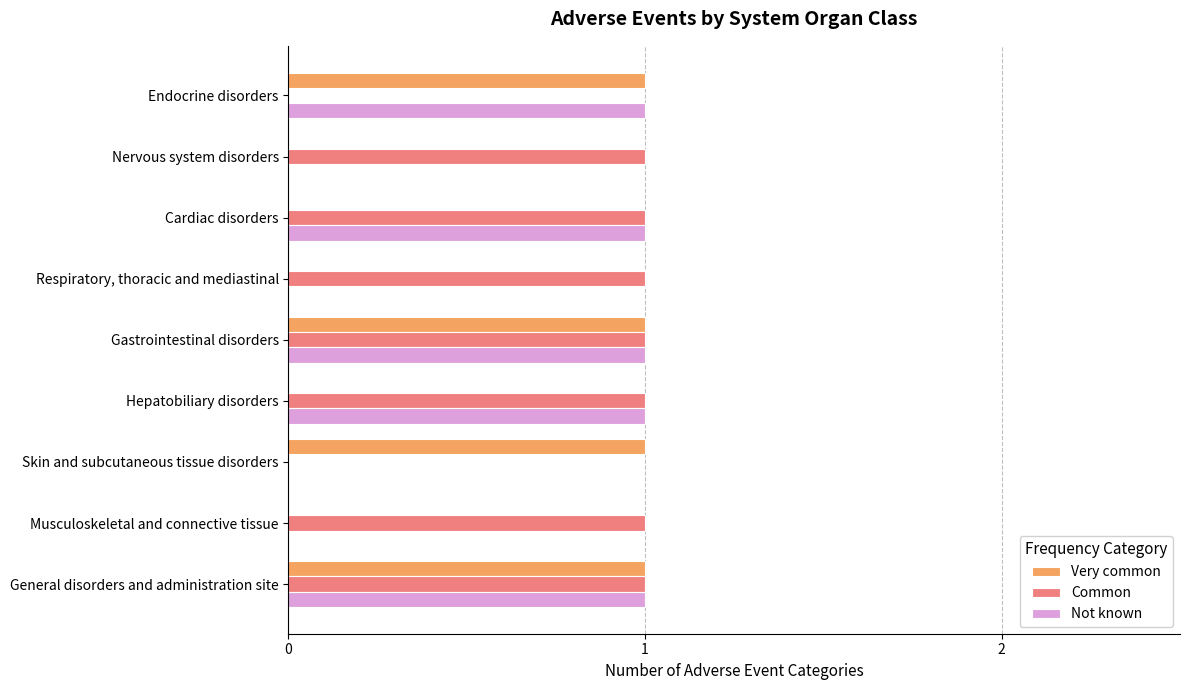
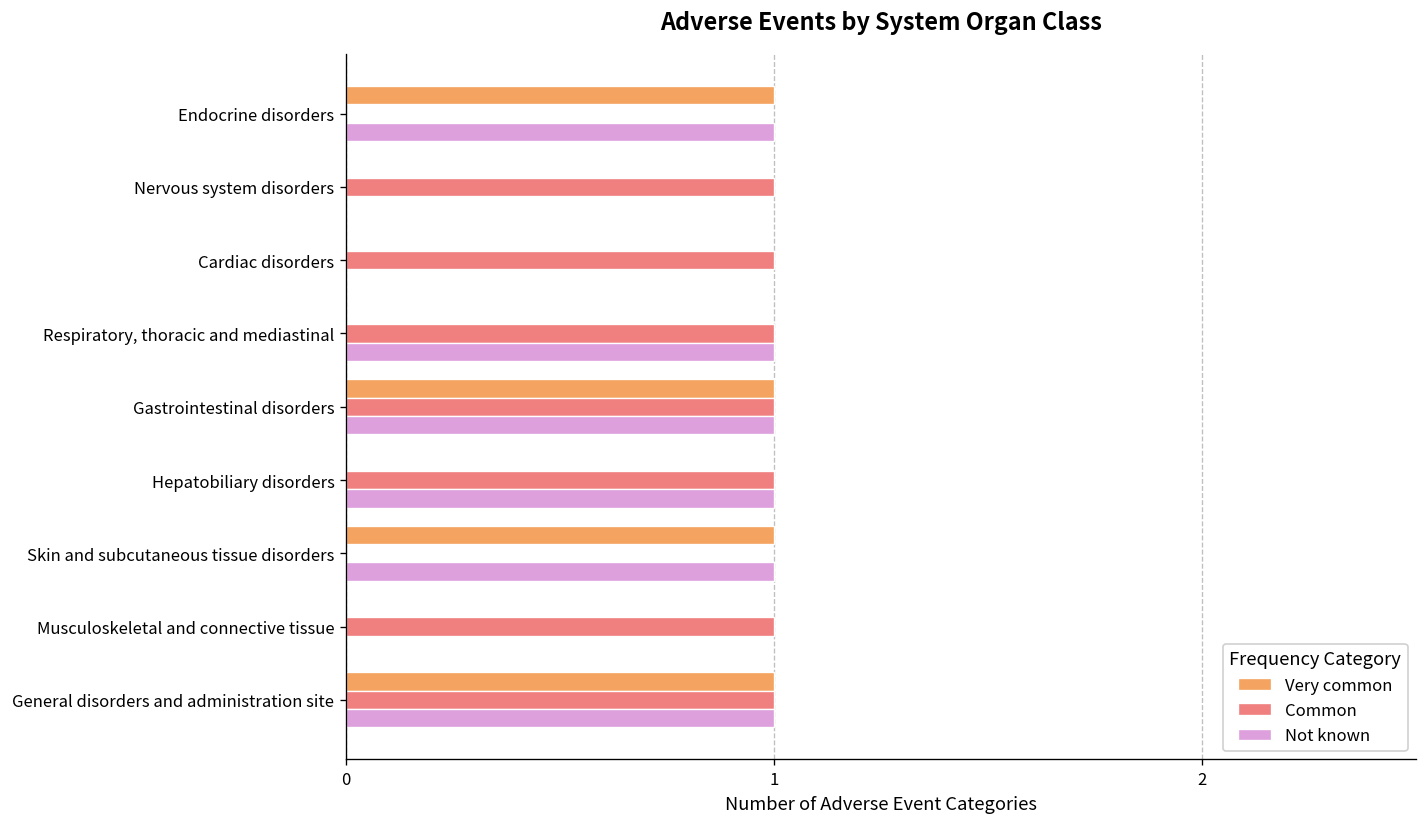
Not known, Cardiac disorders: 1 -> 0
Not known, Respiratory, thoracic and mediastinal: 0 -> 1
Not known, Skin and subcutaneous tissue disorders: 0 -> 1
